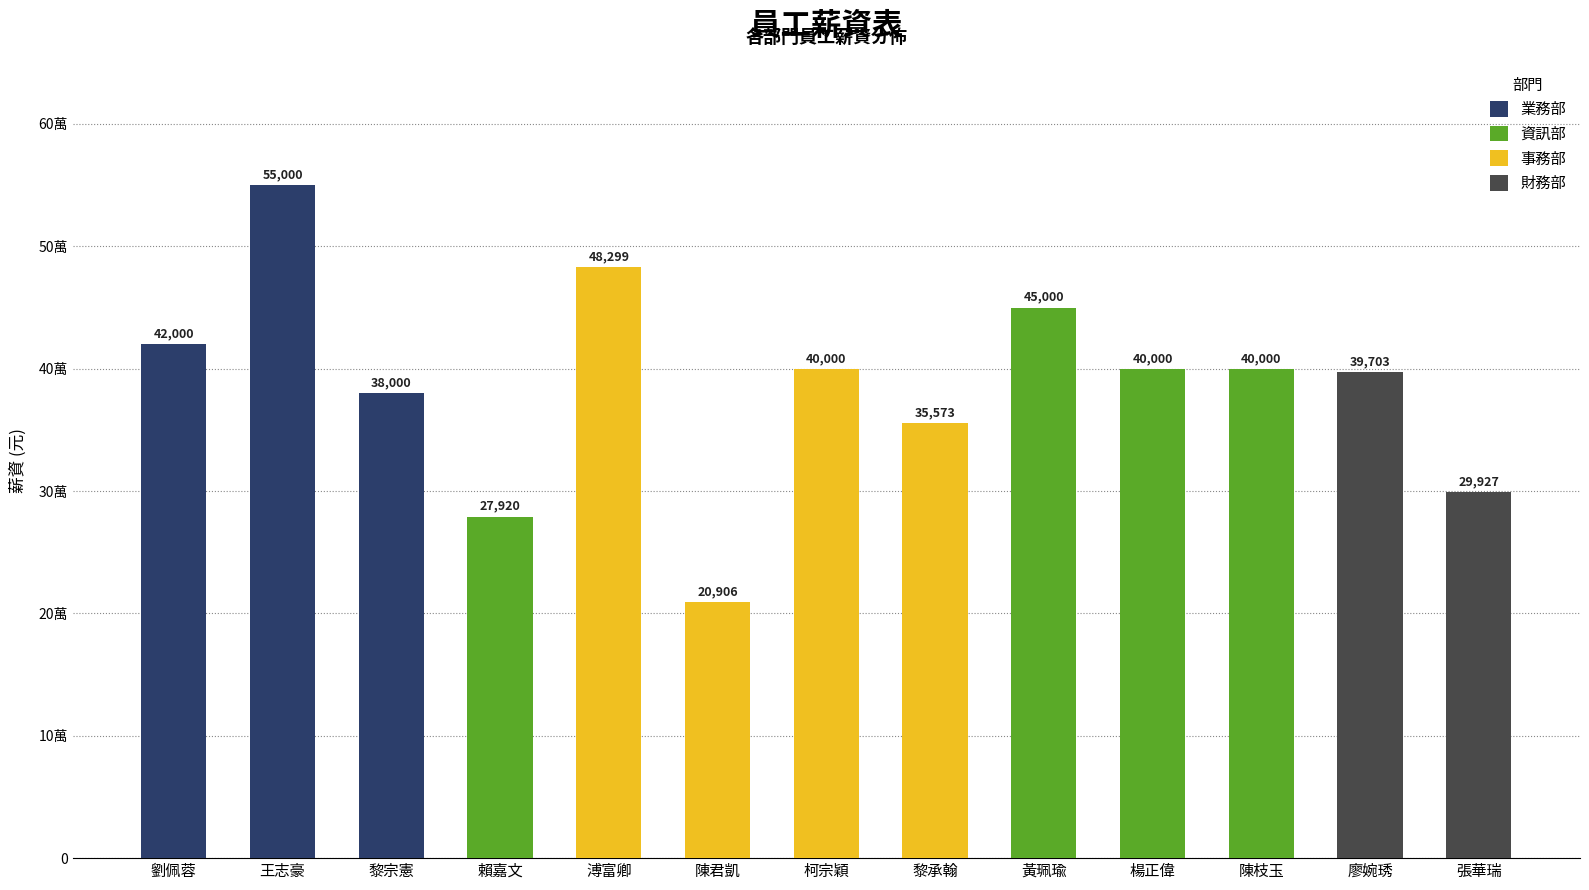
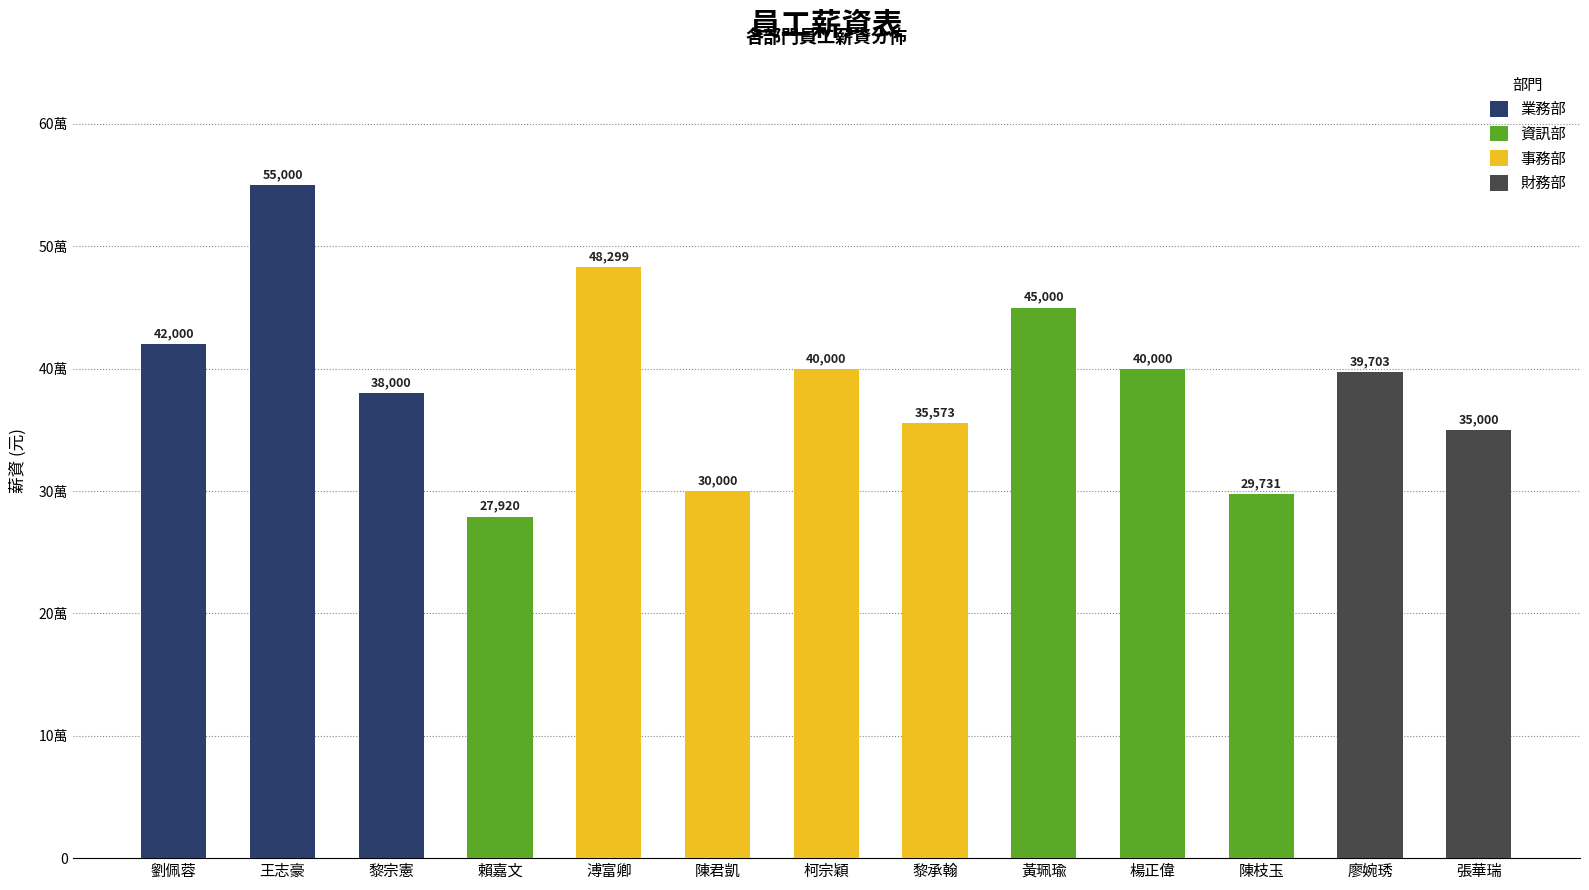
陳君凱: 20,906 -> 30,000
陳枝玉: 40,000 -> 29,731
張華瑞: 29,927 -> 35,000
